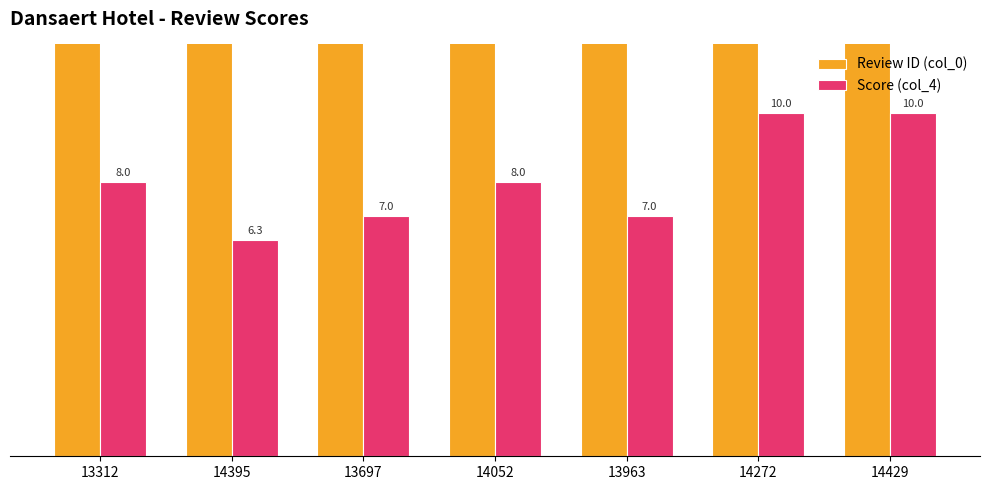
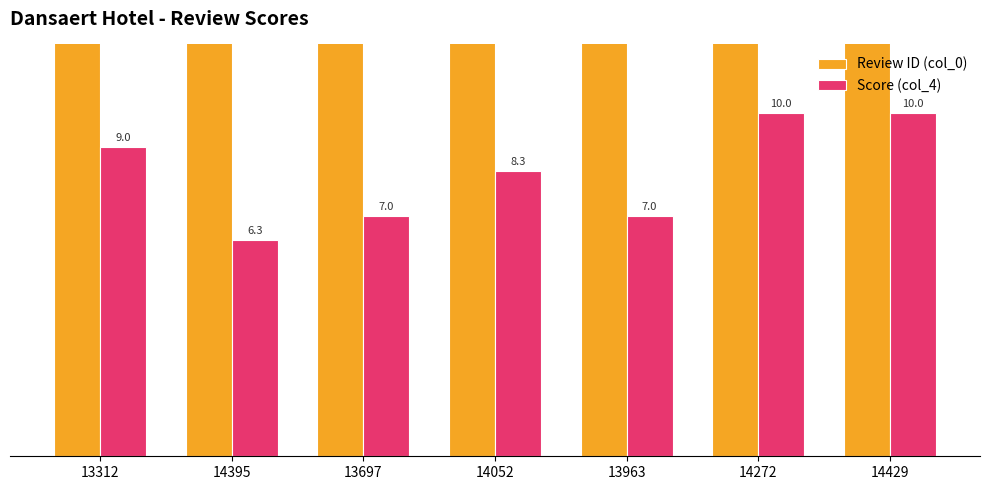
Score (col_4), 13312: 8.0 -> 9.0
Score (col_4), 14052: 8.0 -> 8.3
